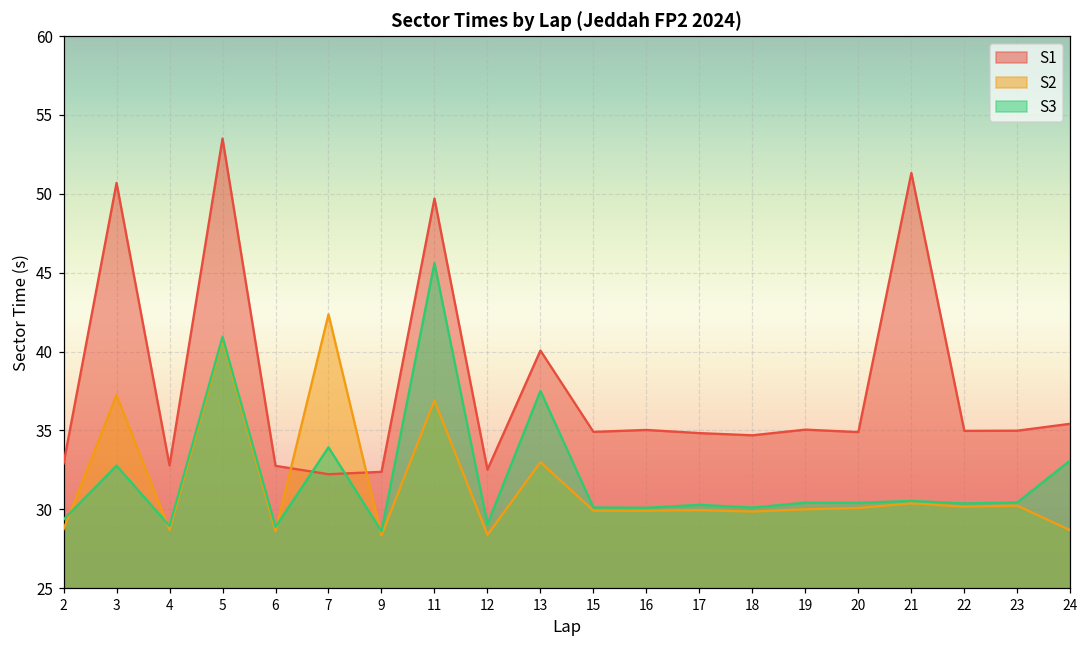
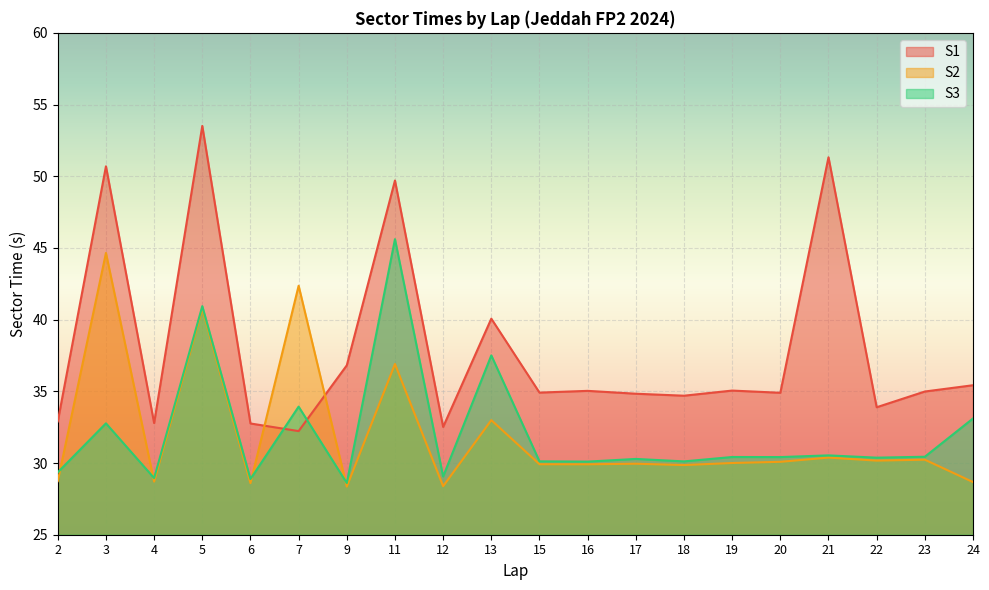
S2, 3: 37.2 -> 44.7
S1, 9: 32.4 -> 36.8
S1, 22: 35.0 -> 33.9
